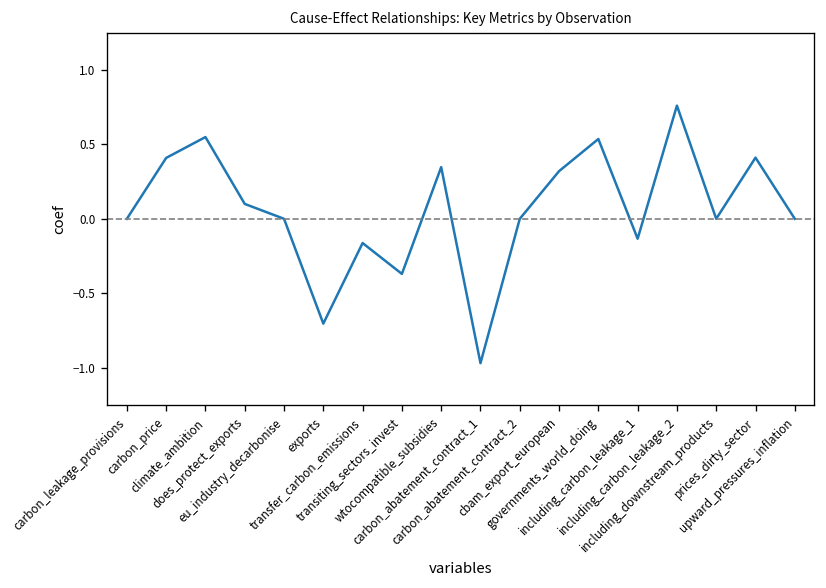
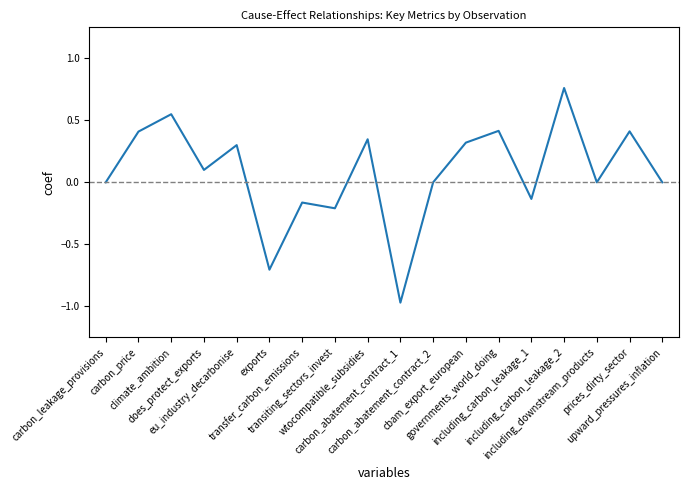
eu_industry_decarbonise: 0.0 -> 0.3
transiting_sectors_invest: -0.37 -> -0.21
governments_world_doing: 0.54 -> 0.41
